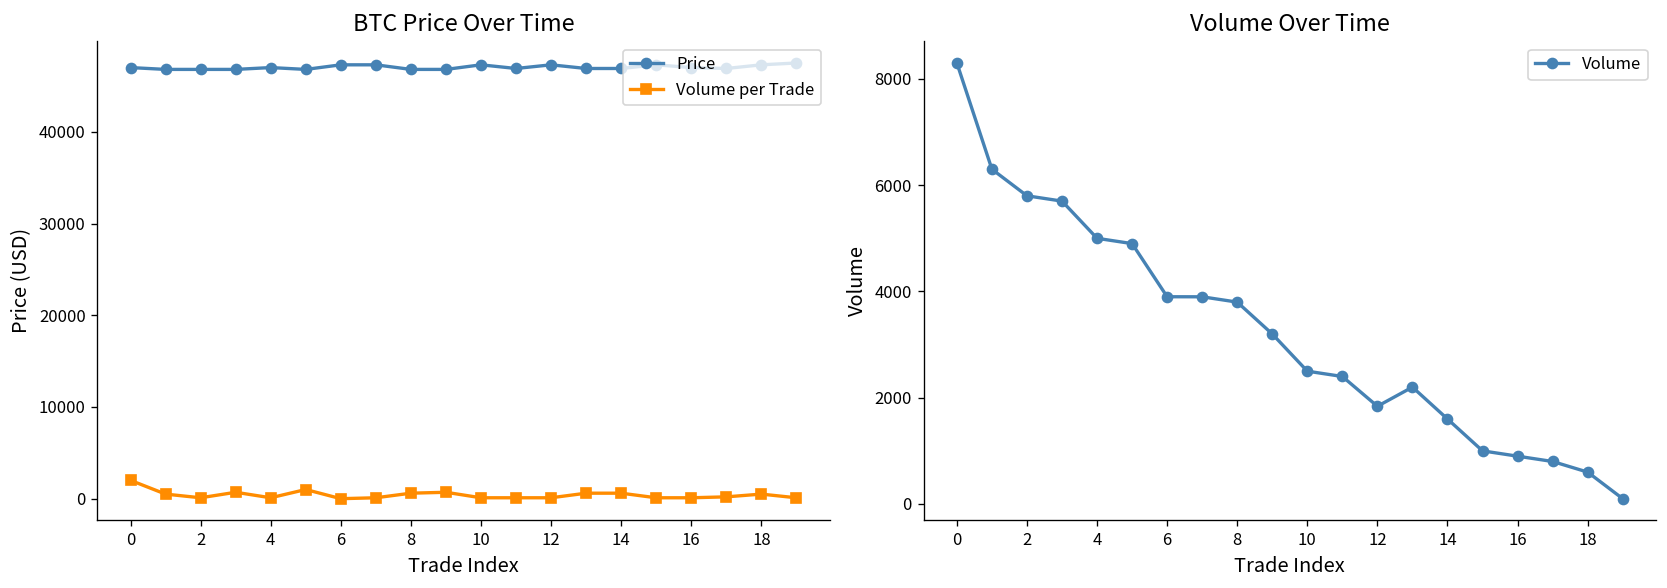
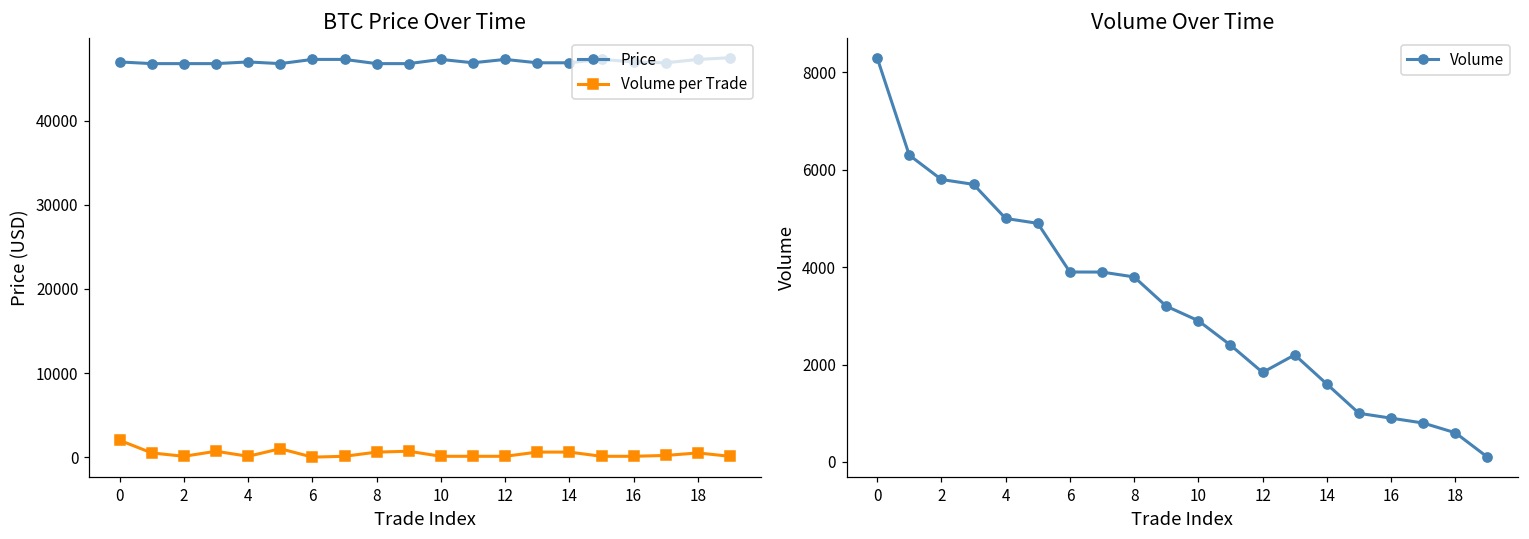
Volume Over Time, 10: 2500 -> 2900
